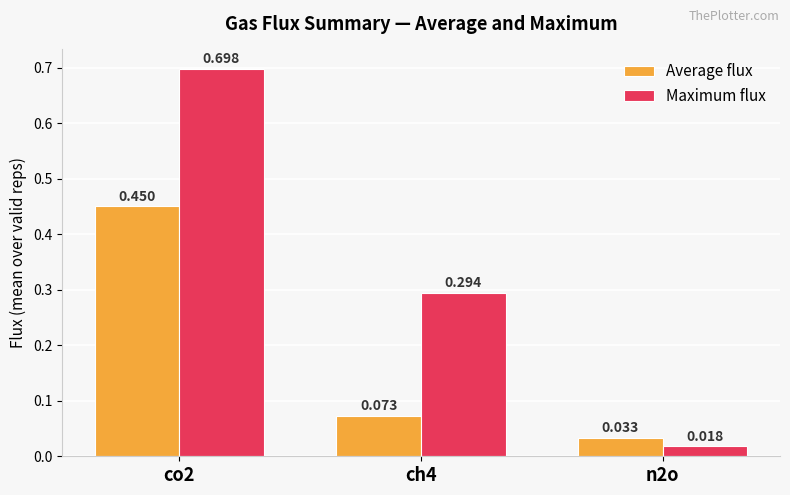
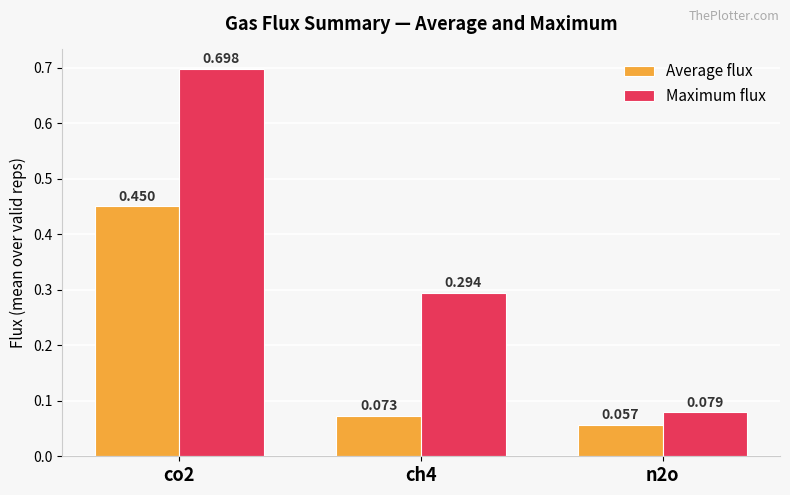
Average flux, n2o: 0.033 -> 0.057
Maximum flux, n2o: 0.018 -> 0.079
